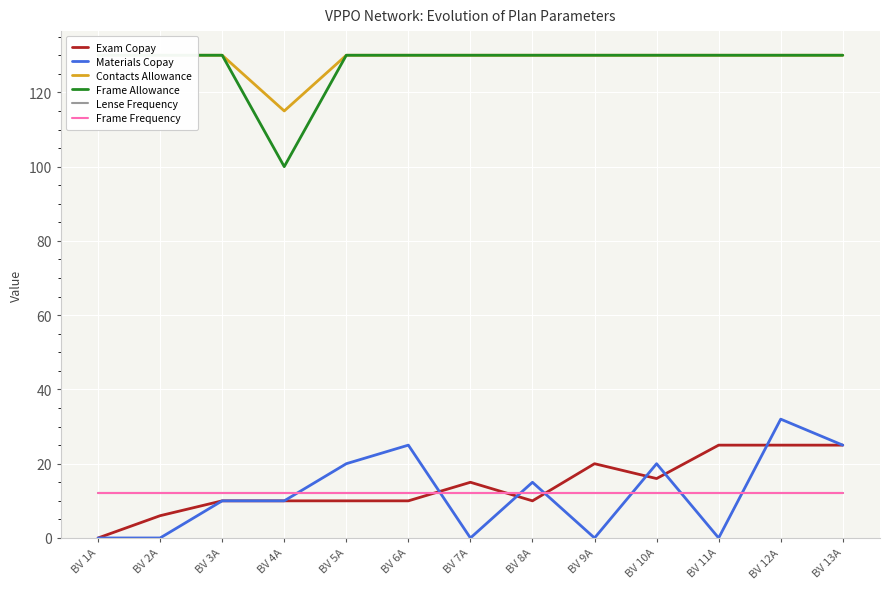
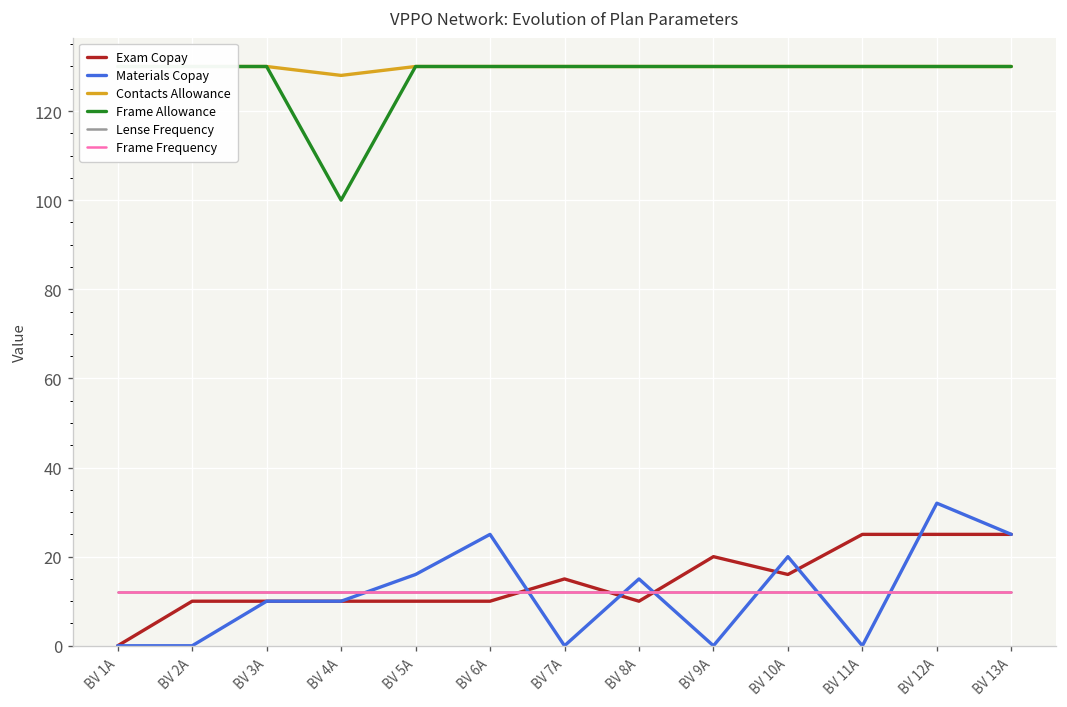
Exam Copay, BV 2A: 6 -> 10
Contacts Allowance, BV 4A: 115 -> 128
Materials Copay, BV 5A: 20 -> 16
